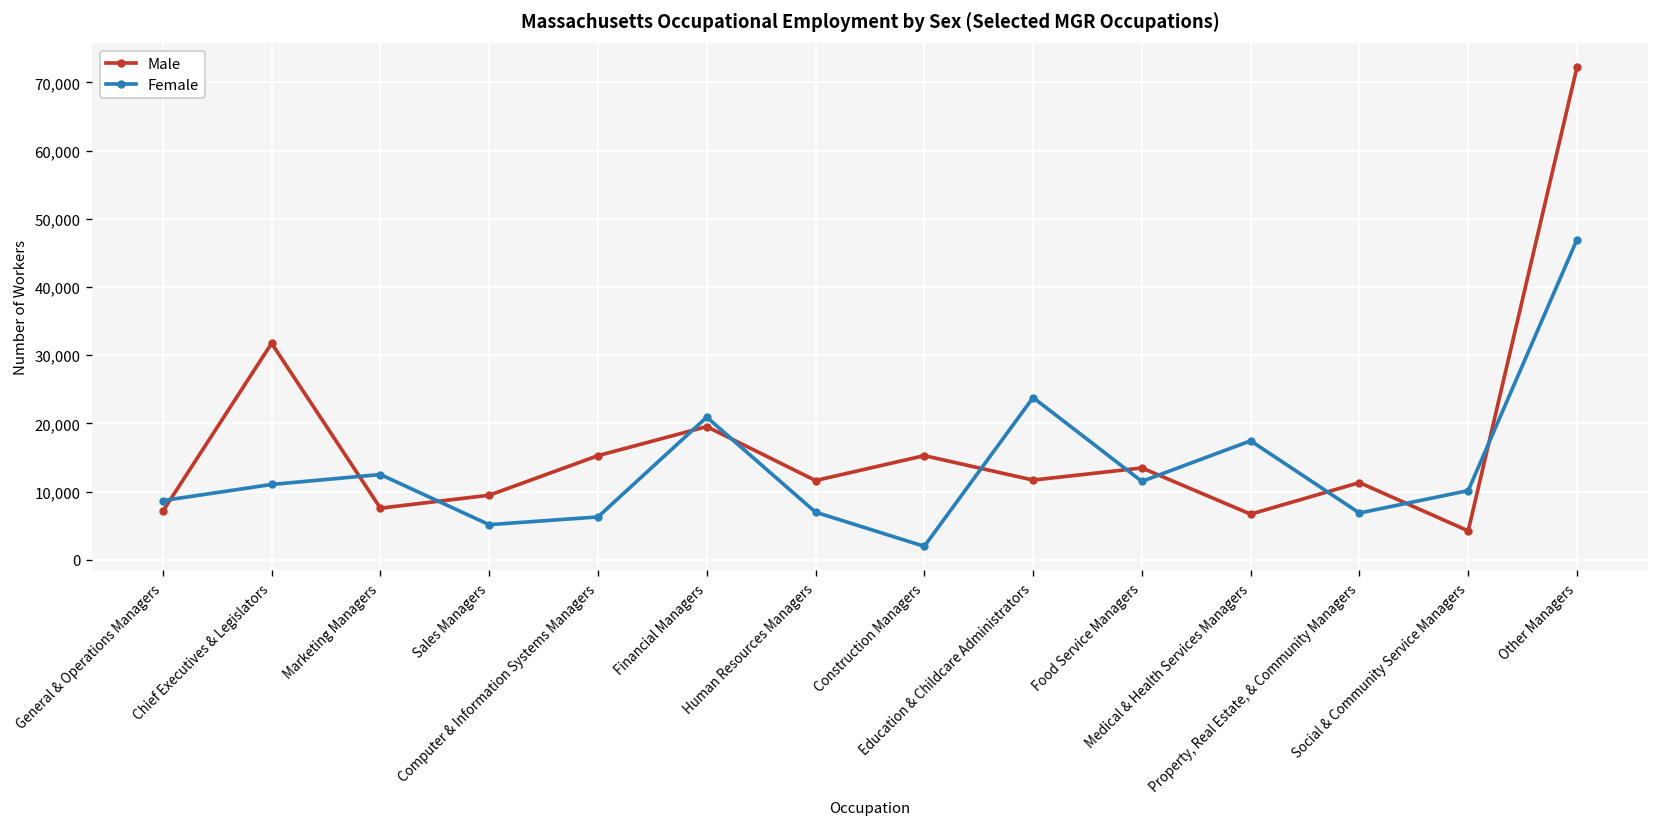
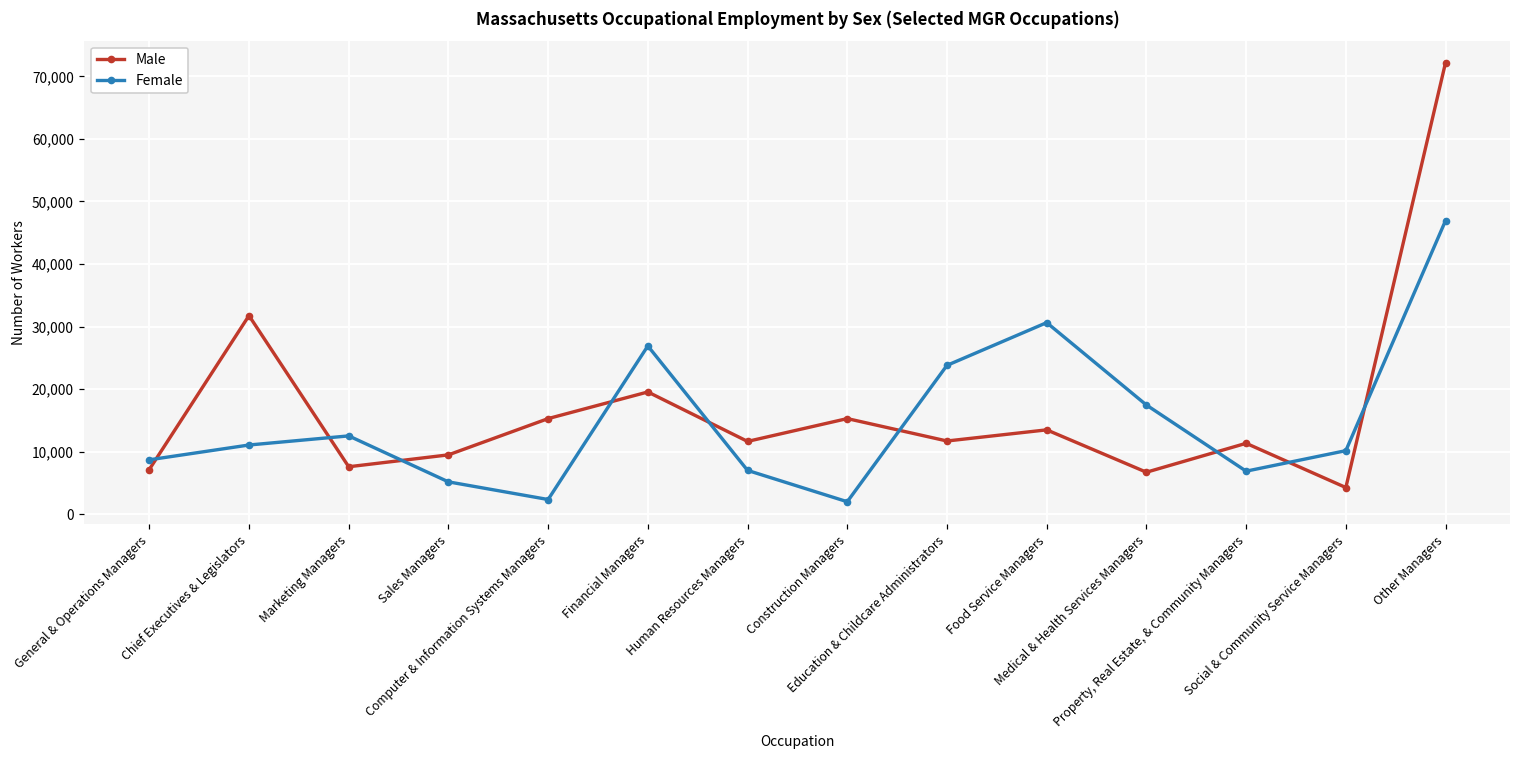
Female, Computer & Information Systems Managers: 6,000 -> 2,000
Female, Financial Managers: 21,000 -> 27,000
Female, Food Service Managers: 12,000 -> 31,000
